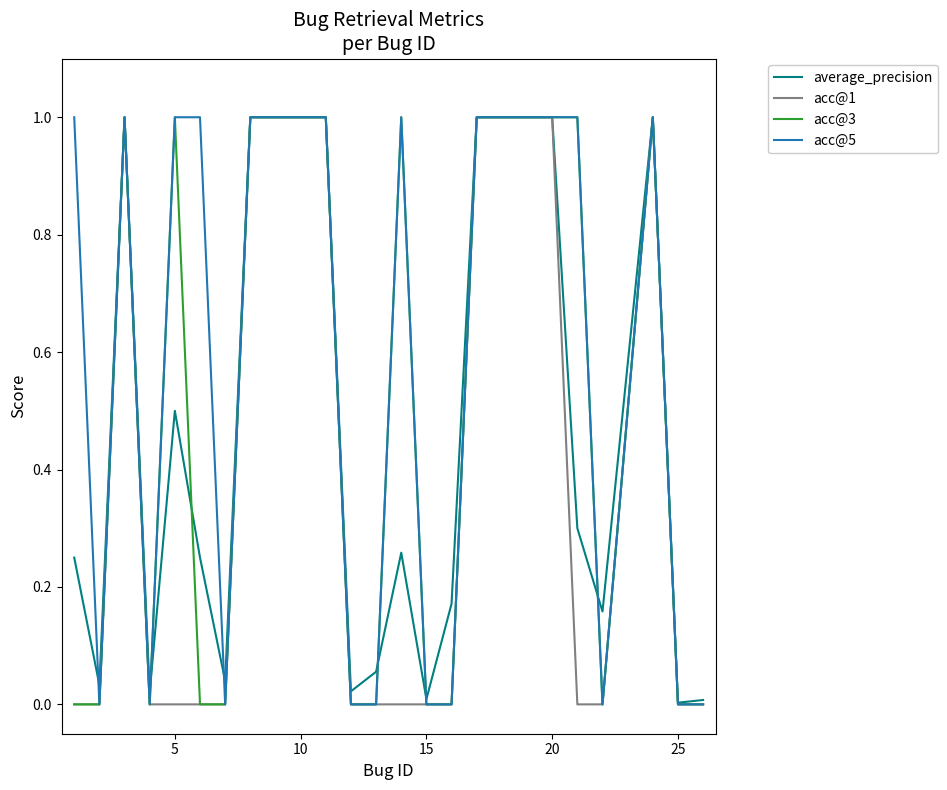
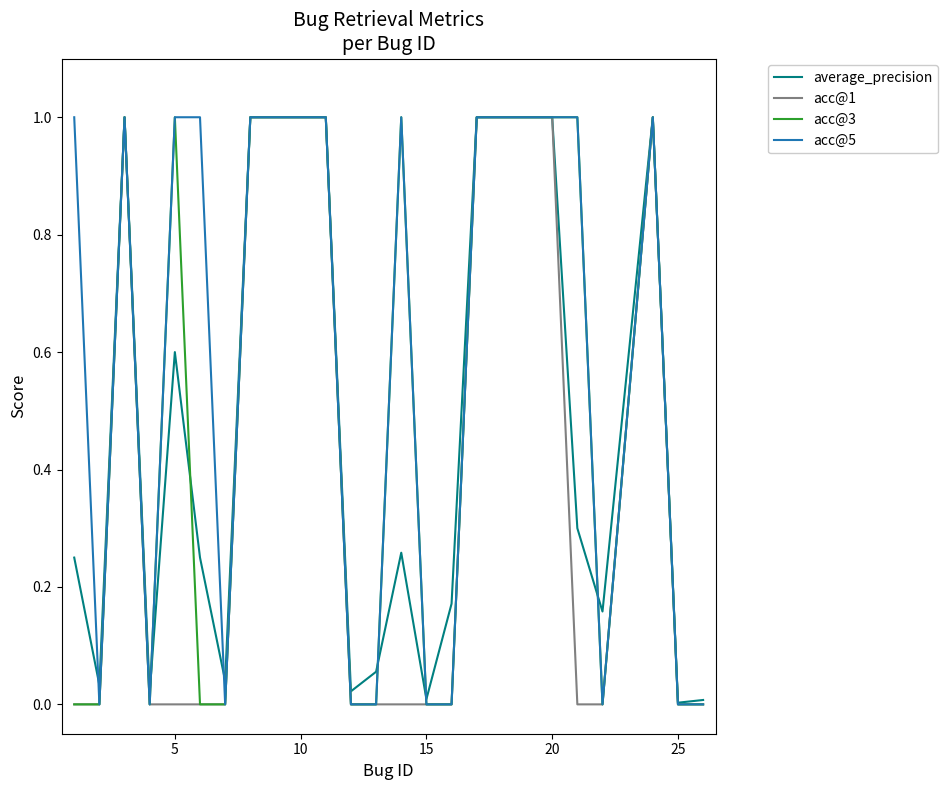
average_precision, 5: 0.5 -> 0.6
